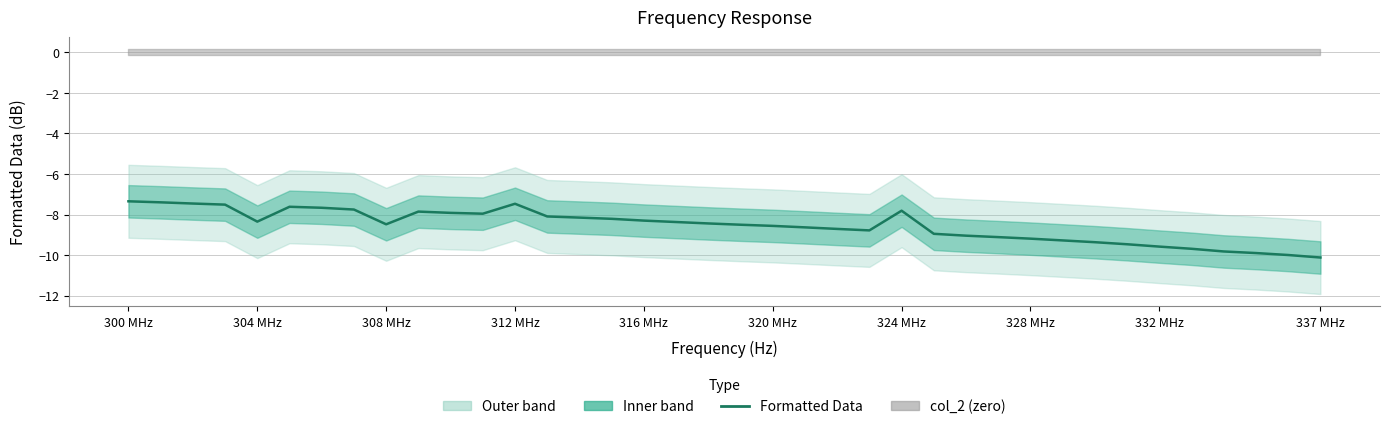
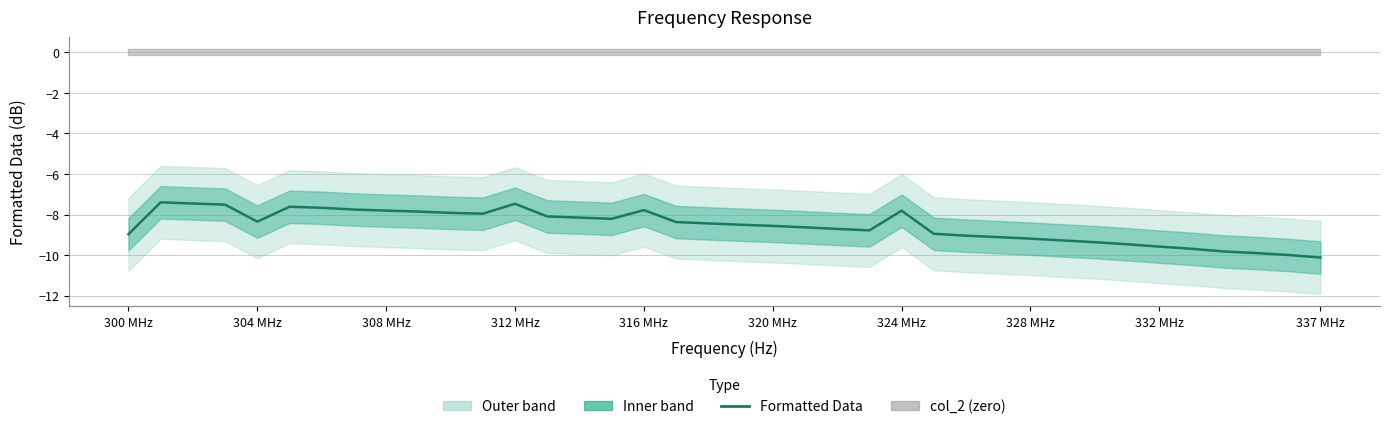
Formatted Data, 300 MHz: -7.3 -> -9.0
Formatted Data, 308 MHz: -8.5 -> -7.8
Formatted Data, 316 MHz: -8.3 -> -7.8
